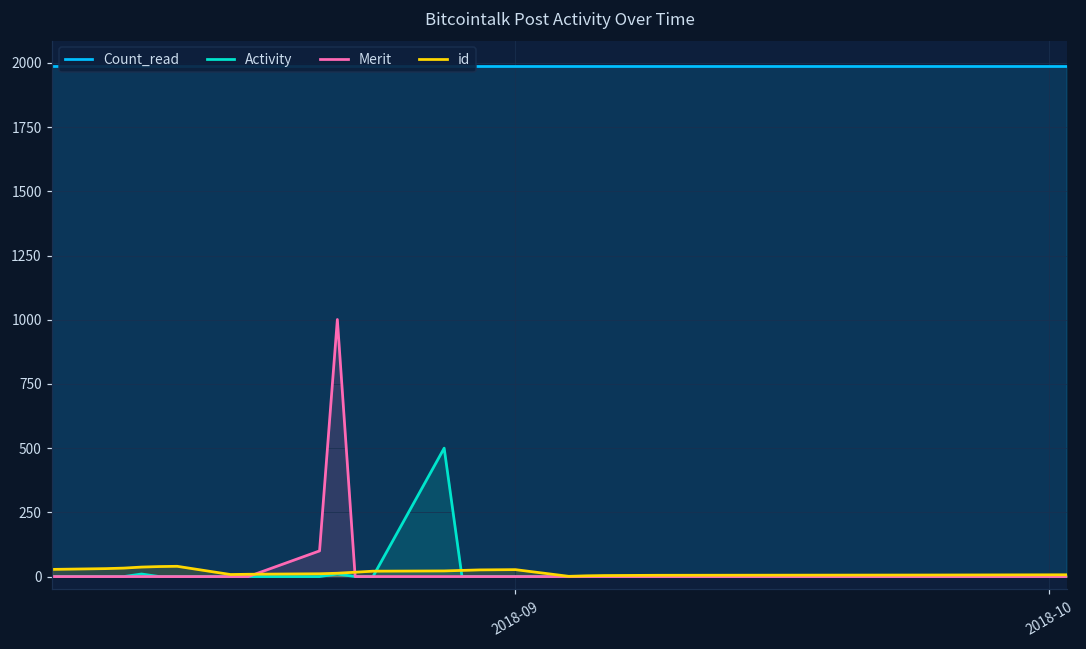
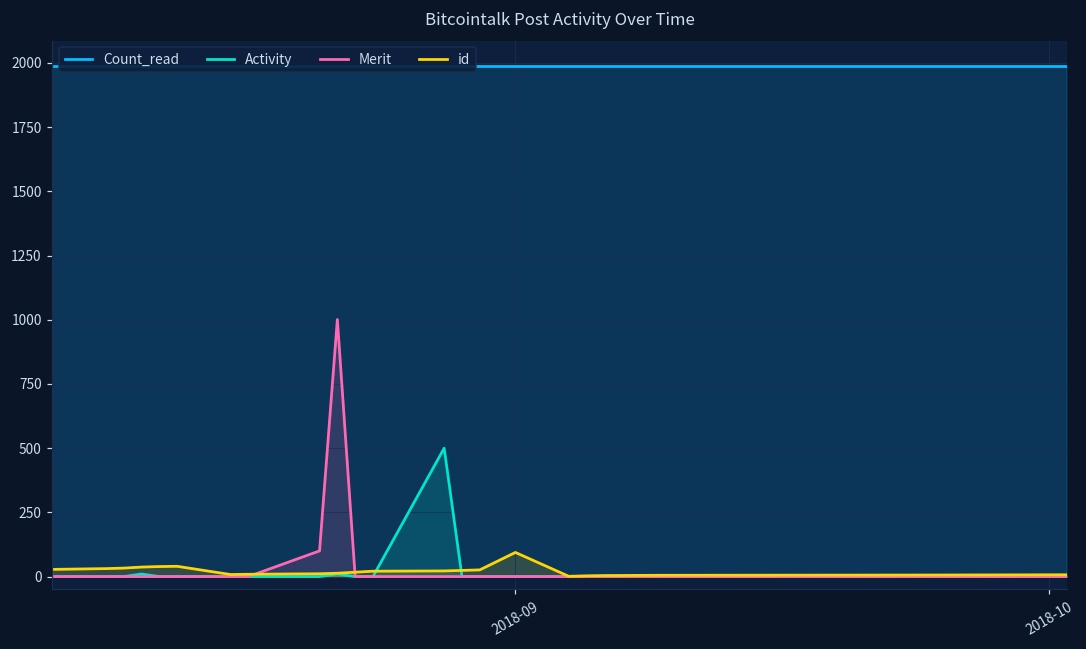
id, 2018-09: 30 -> 90
